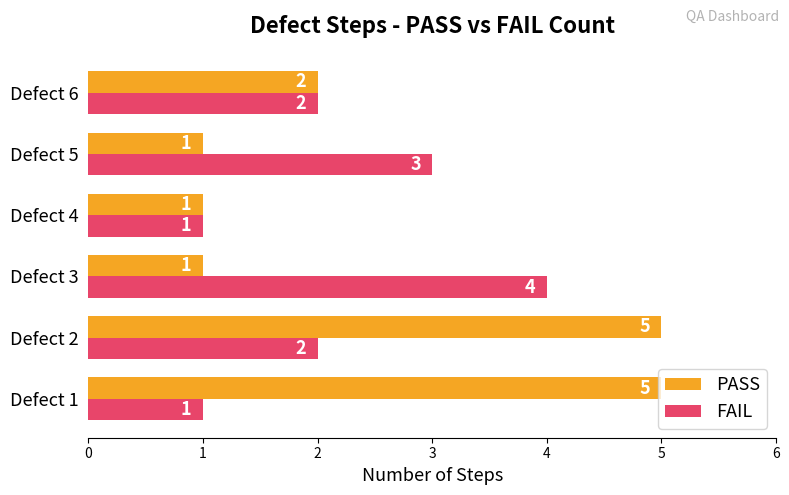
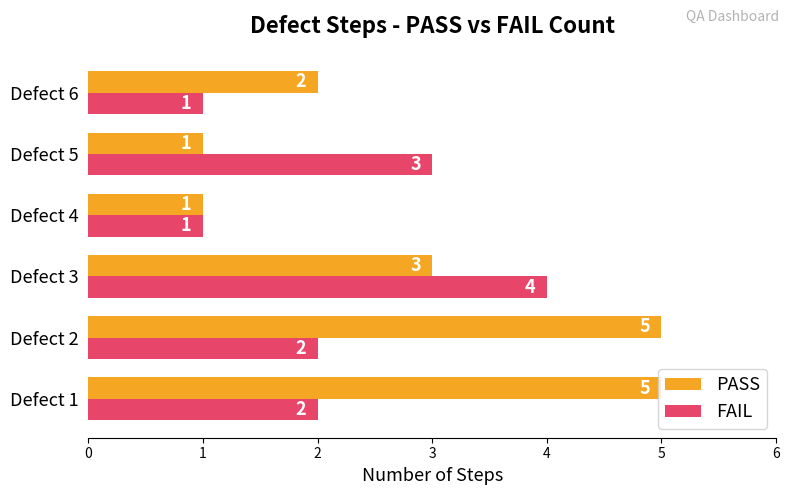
FAIL, Defect 6: 2 -> 1
PASS, Defect 3: 1 -> 3
FAIL, Defect 1: 1 -> 2
